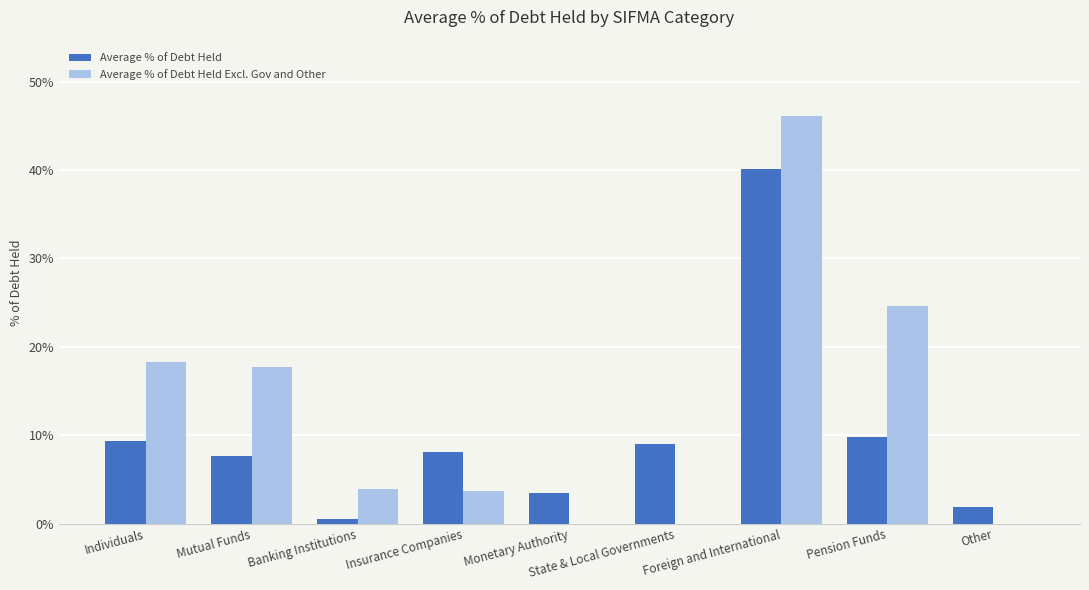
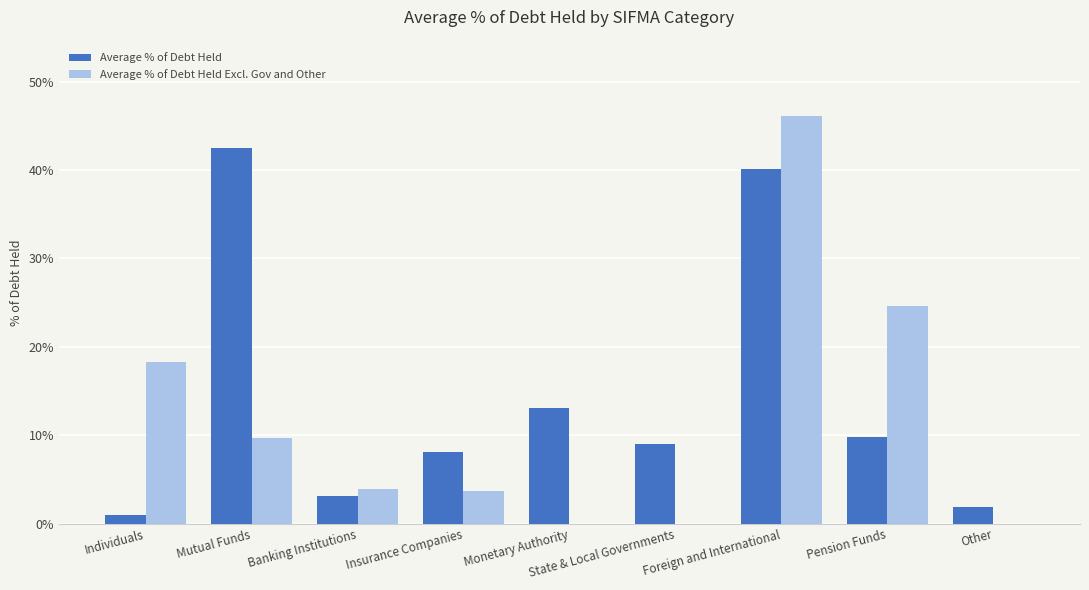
Average % of Debt Held, Individuals: 9% -> 1%
Average % of Debt Held, Mutual Funds: 8% -> 42%
Average % of Debt Held Excl. Gov and Other, Mutual Funds: 18% -> 10%
Average % of Debt Held, Banking Institutions: 1% -> 3%
Average % of Debt Held, Monetary Authority: 3% -> 13%
